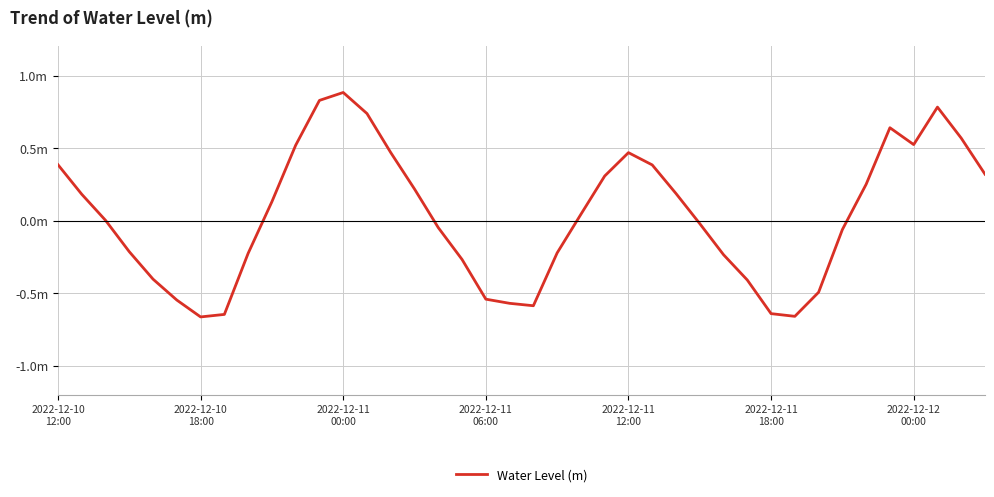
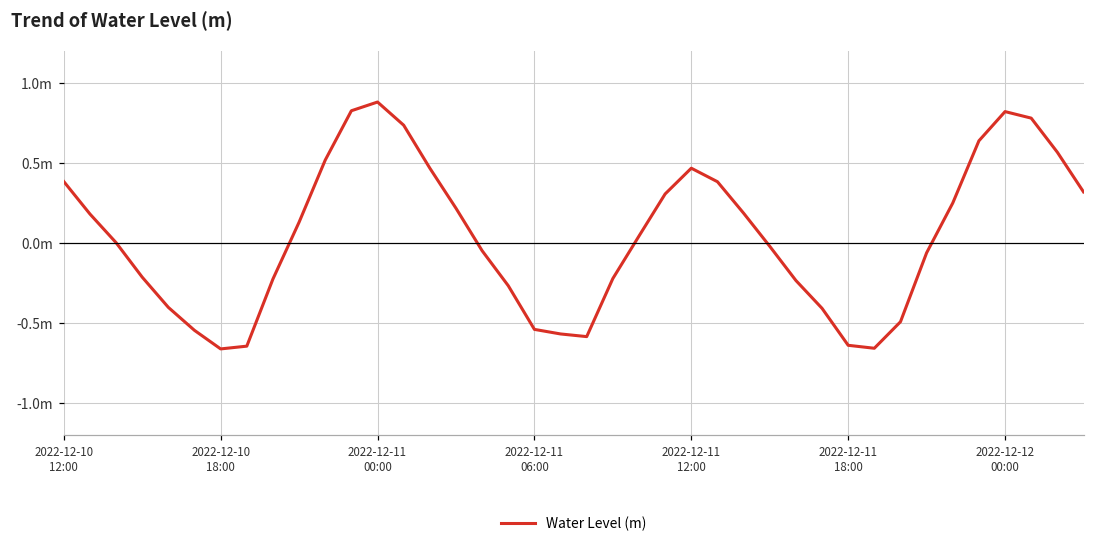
2022-12-12 00:00: 0.52m -> 0.82m
